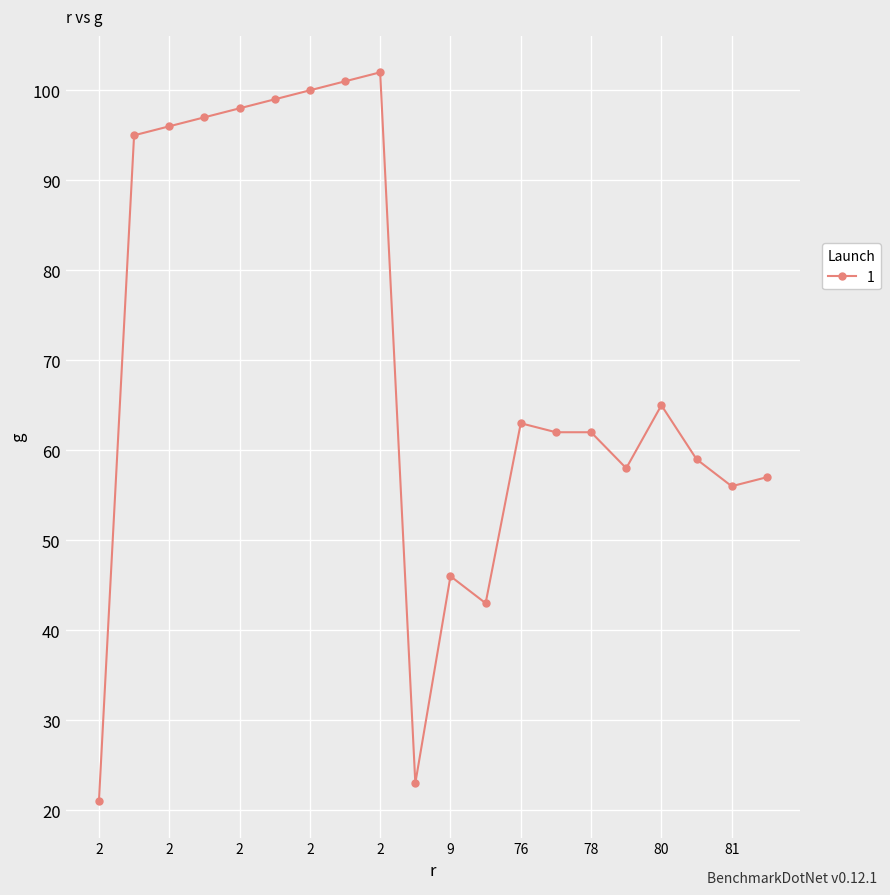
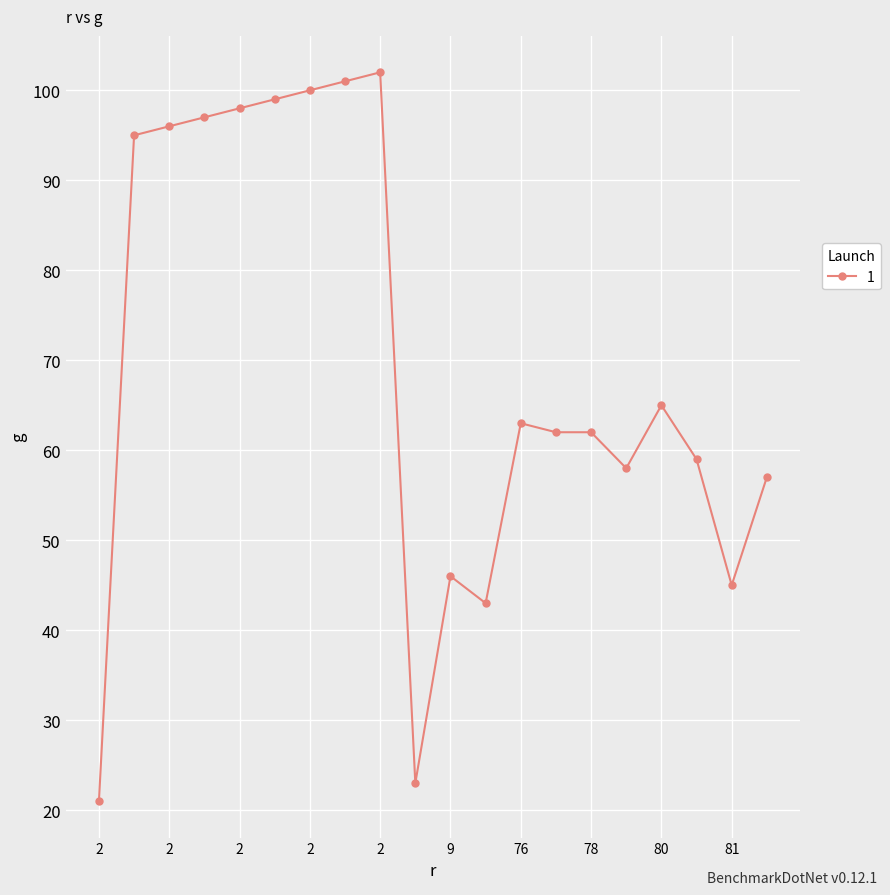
81: 56 -> 45
